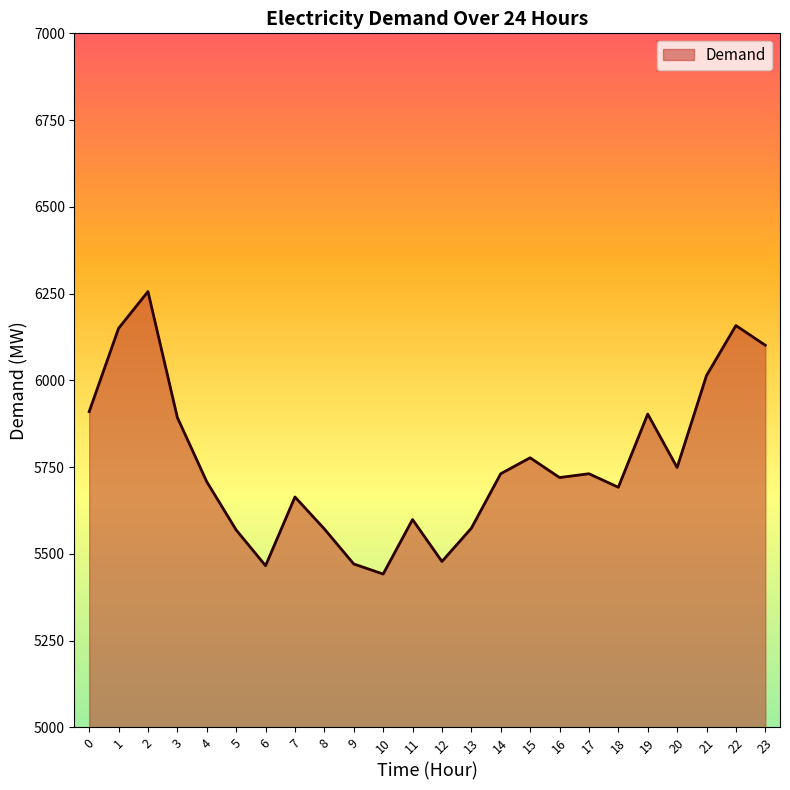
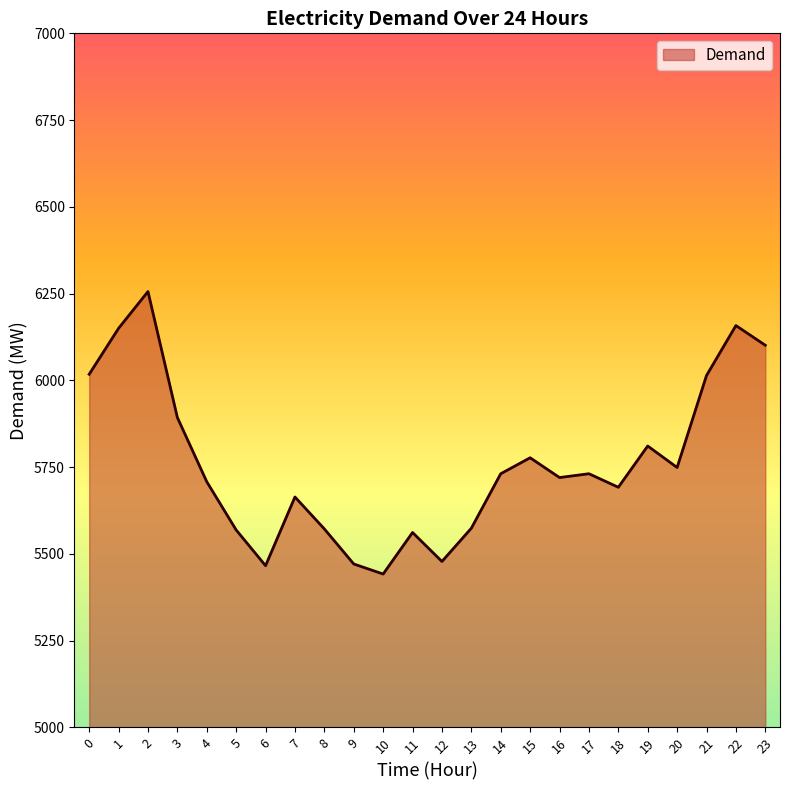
0: 5910 -> 6020
11: 5600 -> 5560
19: 5900 -> 5810
